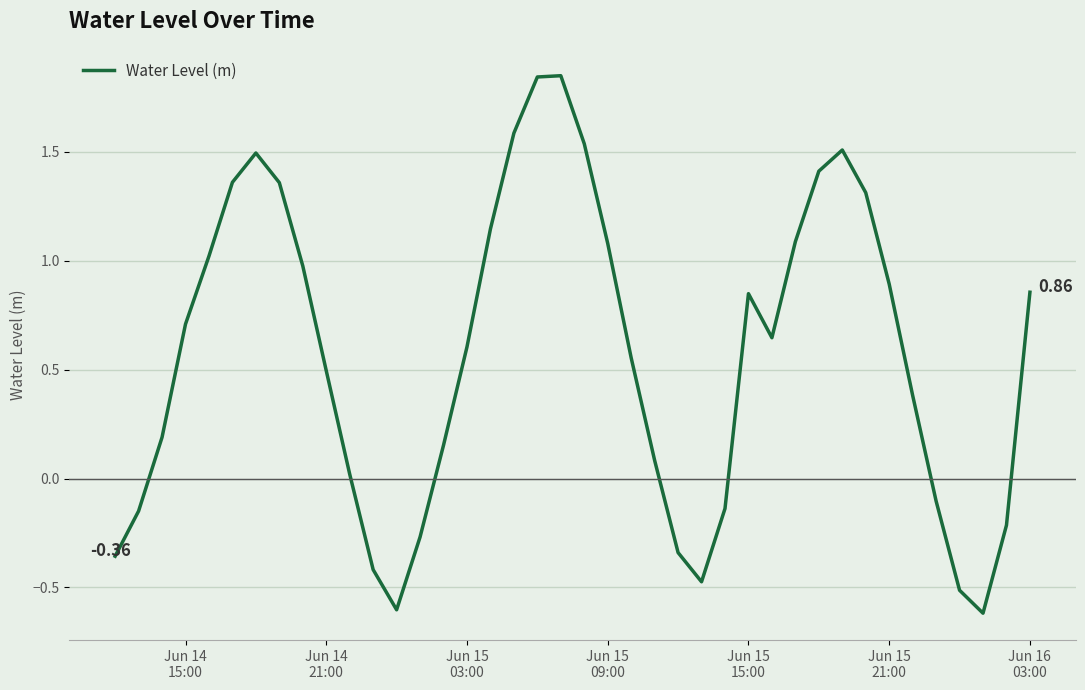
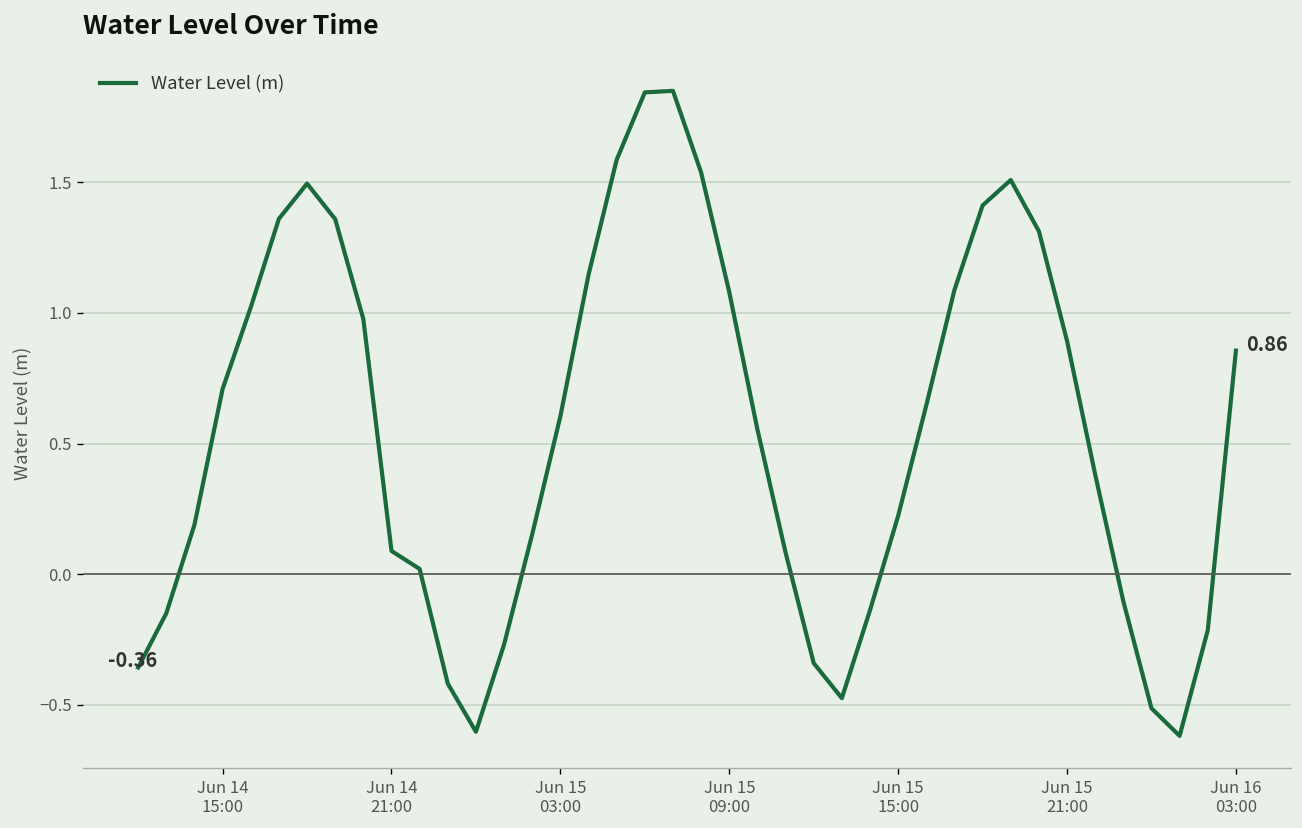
Jun 14 21:00: 0.50 -> 0.09
Jun 15 15:00: 0.85 -> 0.22
